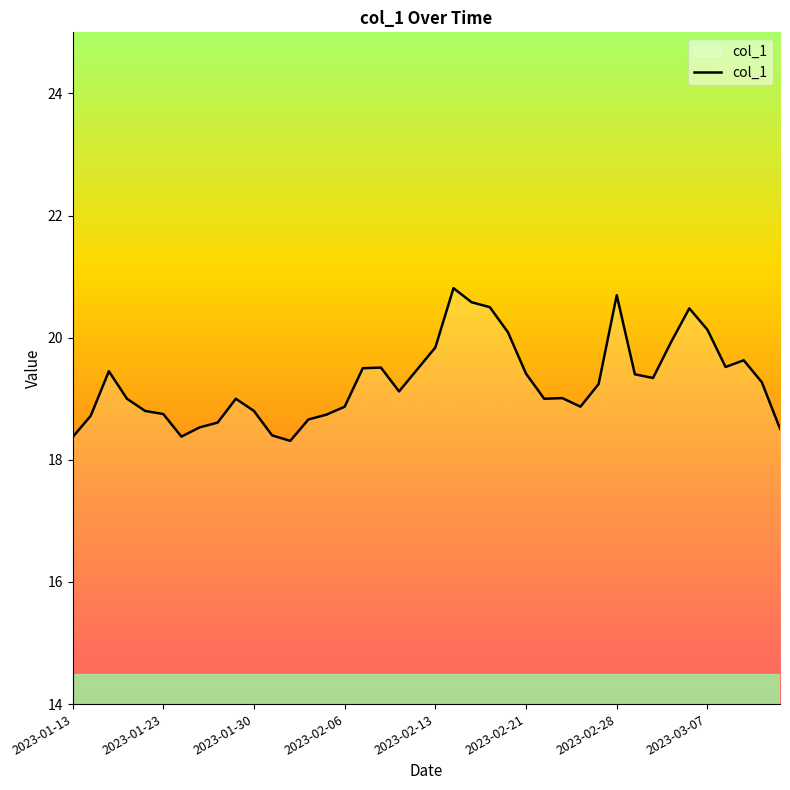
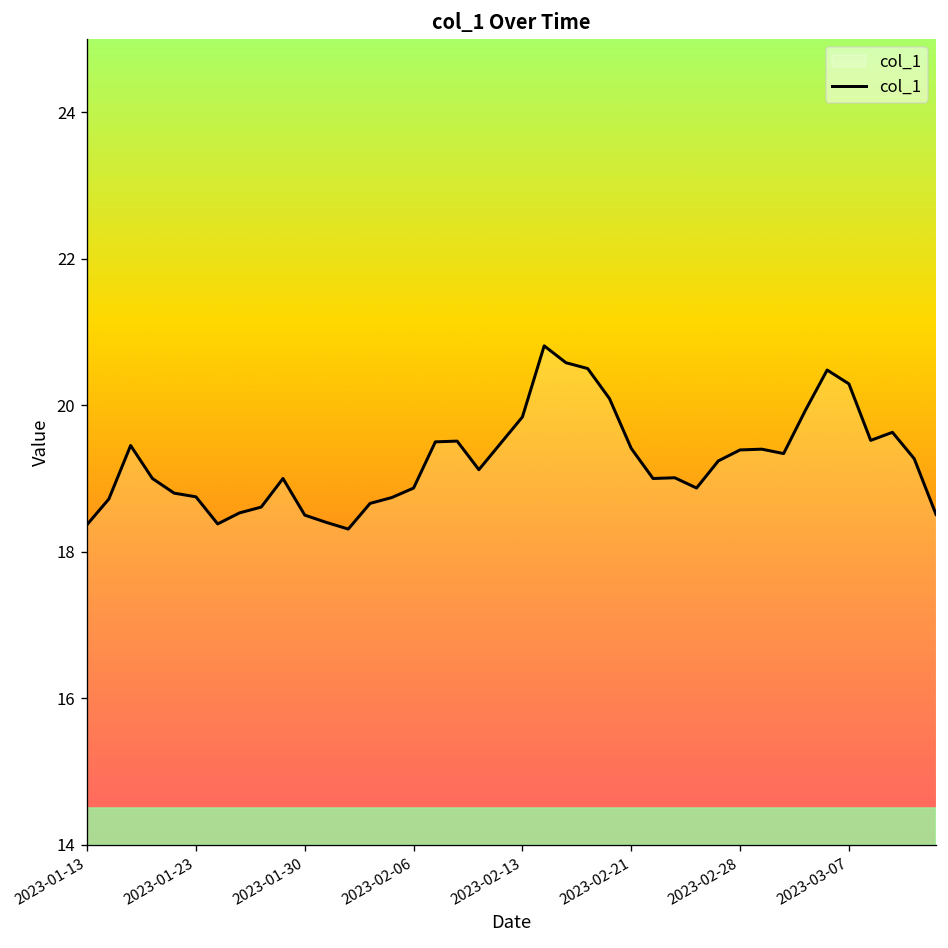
2023-01-30: 18.8 -> 18.5
2023-02-28: 20.7 -> 19.4
2023-03-07: 20.1 -> 20.3
